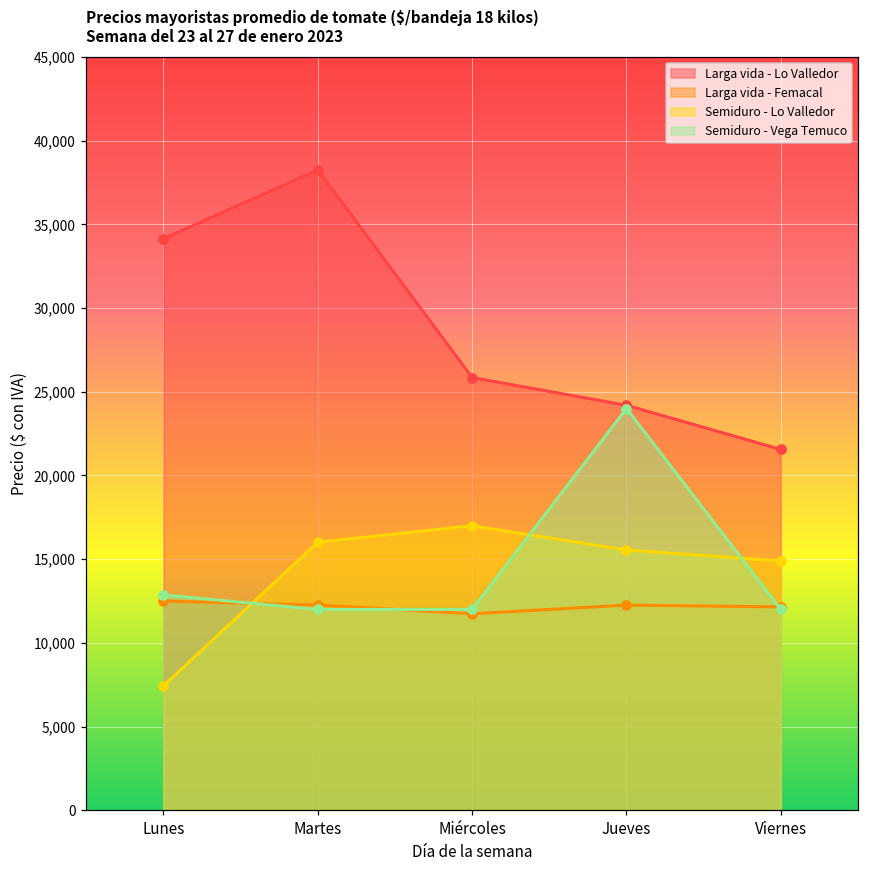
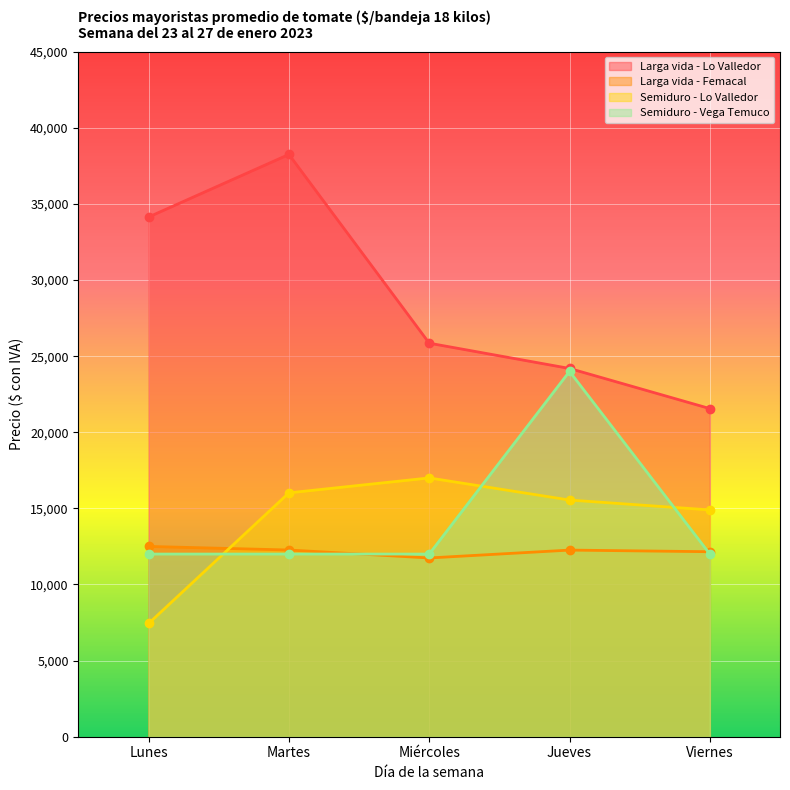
Semiduro - Vega Temuco, Lunes: 12,900 -> 12,000
